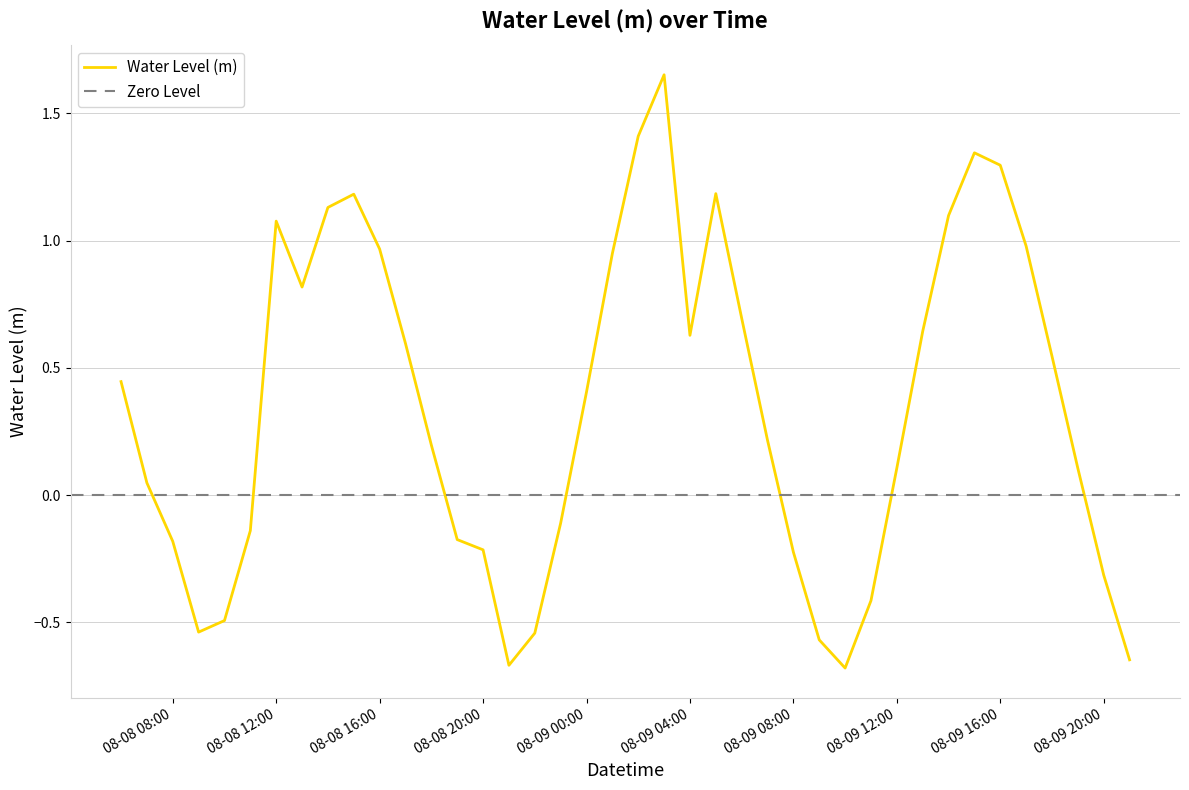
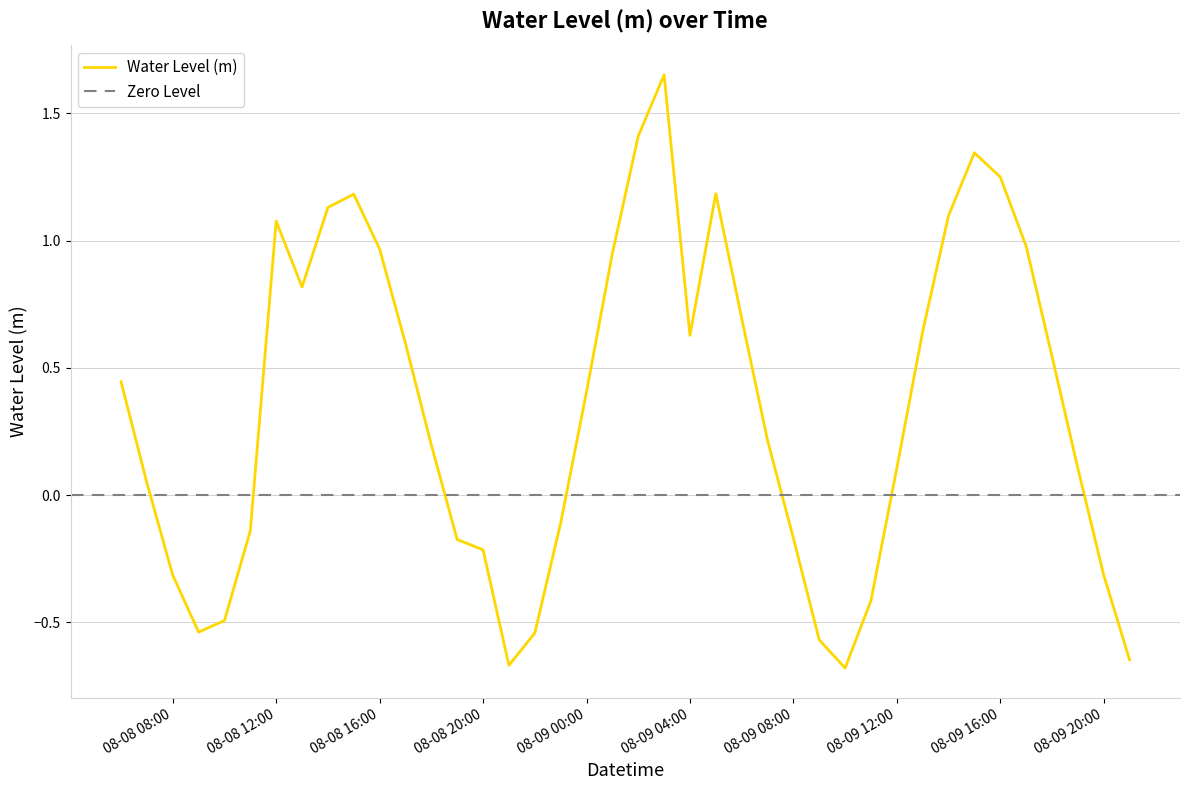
08-08 08:00: -0.18 -> -0.32
08-09 08:00: -0.22 -> -0.17
08-09 16:00: 1.30 -> 1.25
